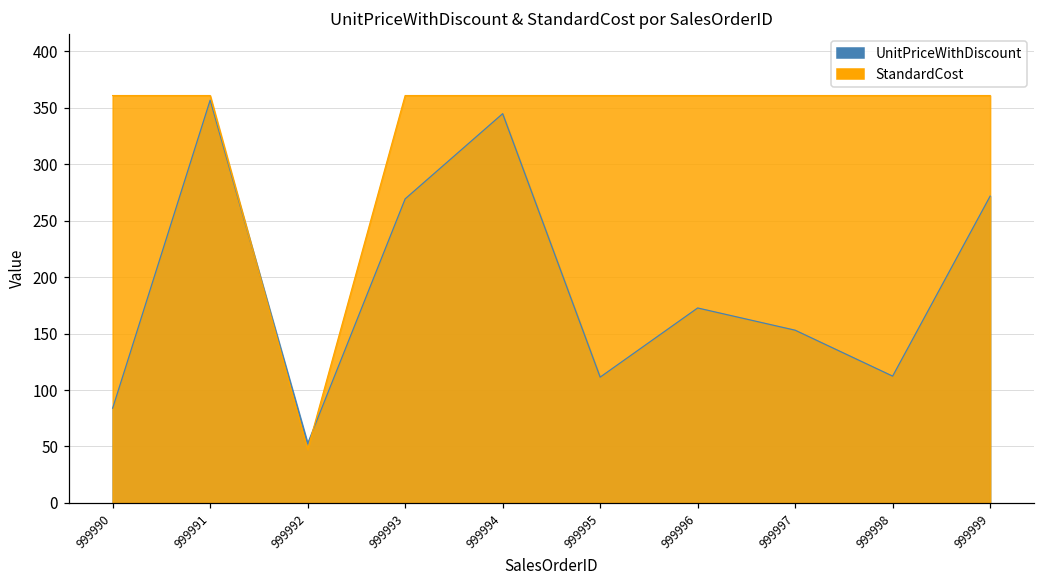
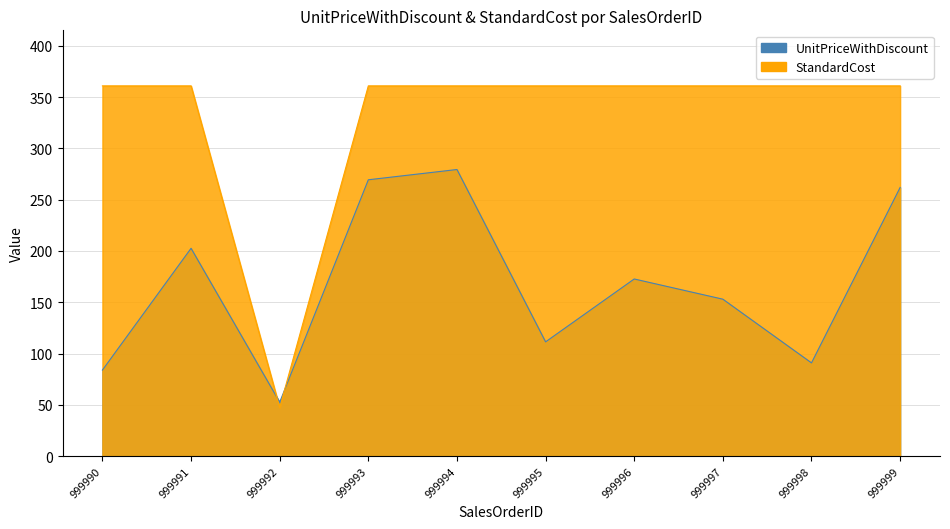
UnitPriceWithDiscount, 999991: 357 -> 203
UnitPriceWithDiscount, 999994: 345 -> 279
UnitPriceWithDiscount, 999998: 112 -> 91
UnitPriceWithDiscount, 999999: 272 -> 262
